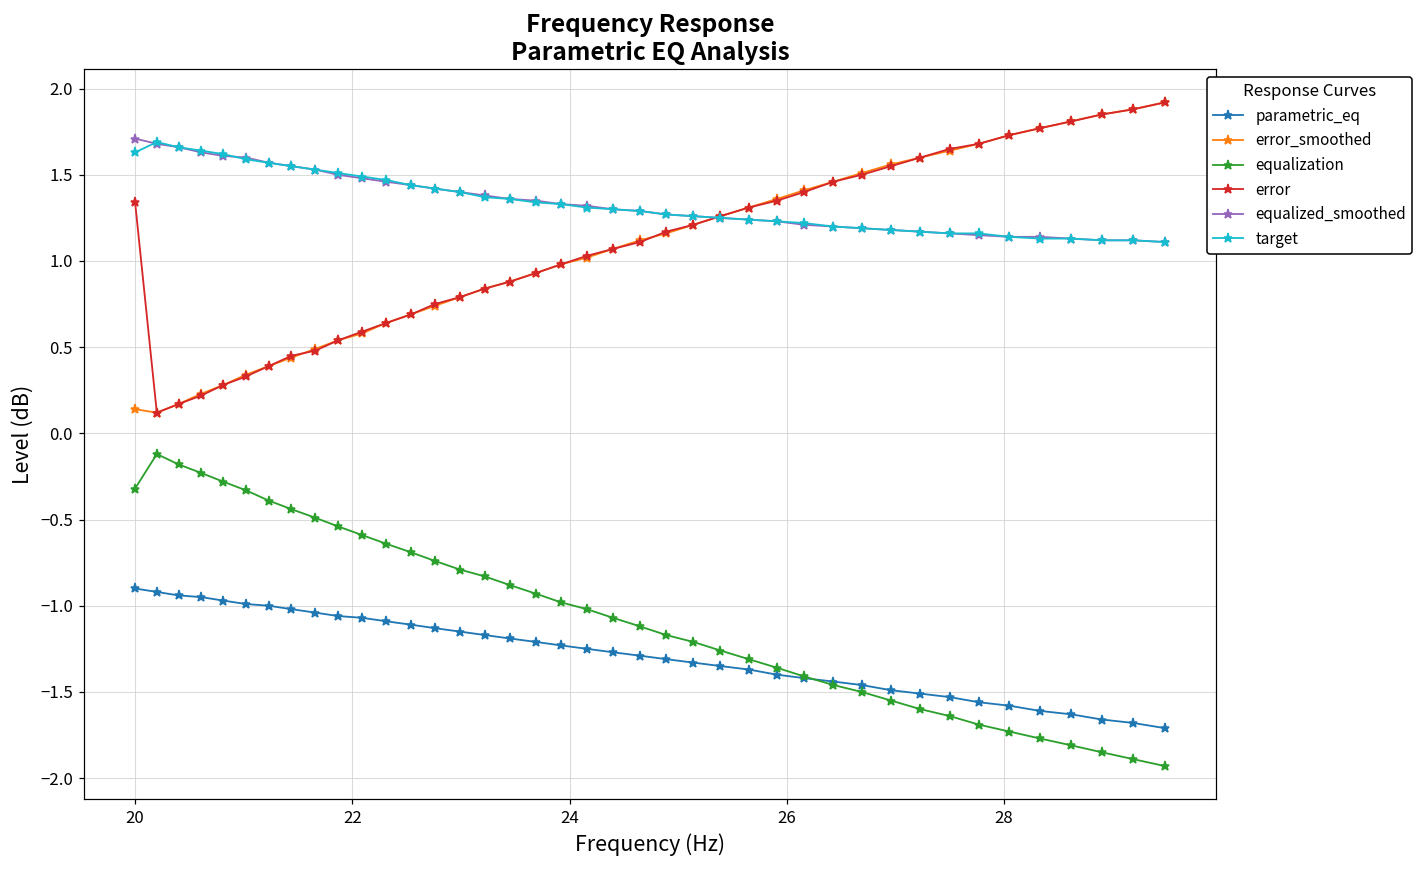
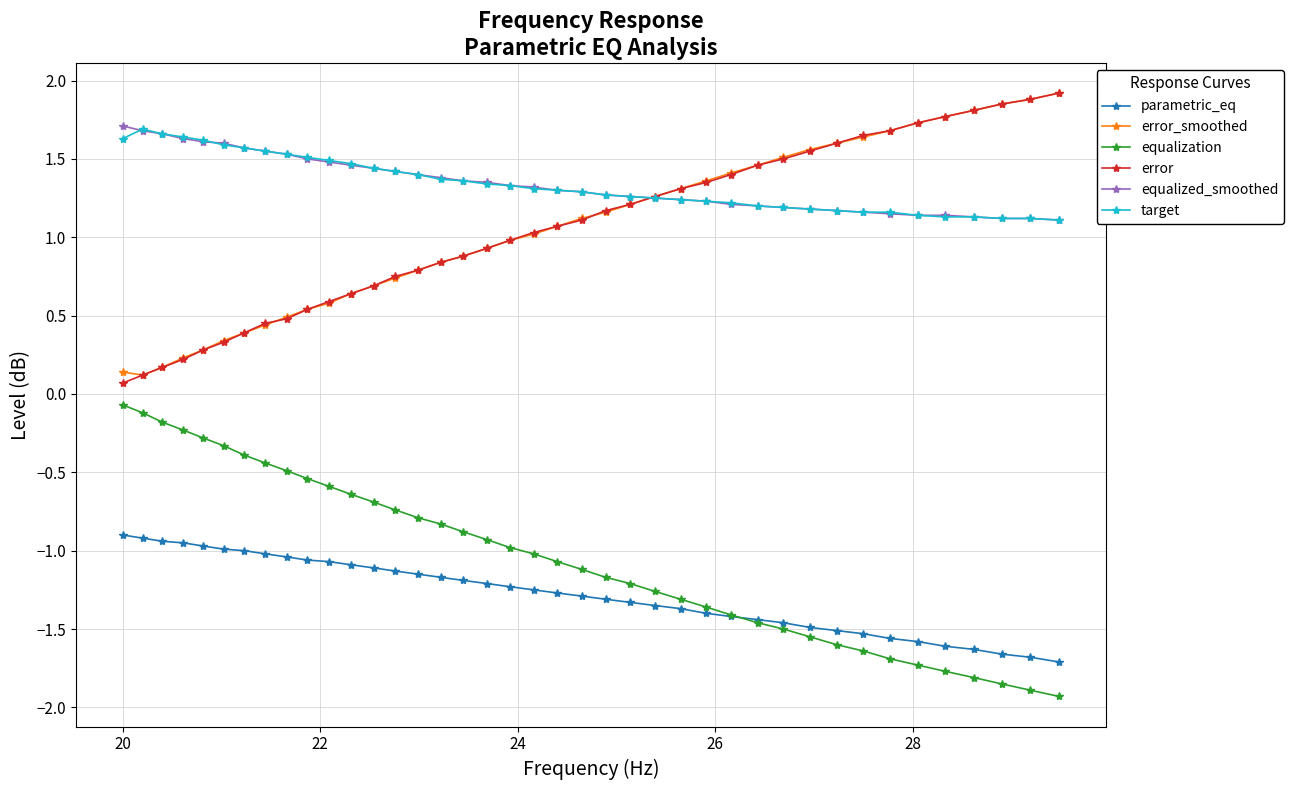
equalization, 20: -0.32 -> -0.07
error, 20: 1.34 -> 0.07
